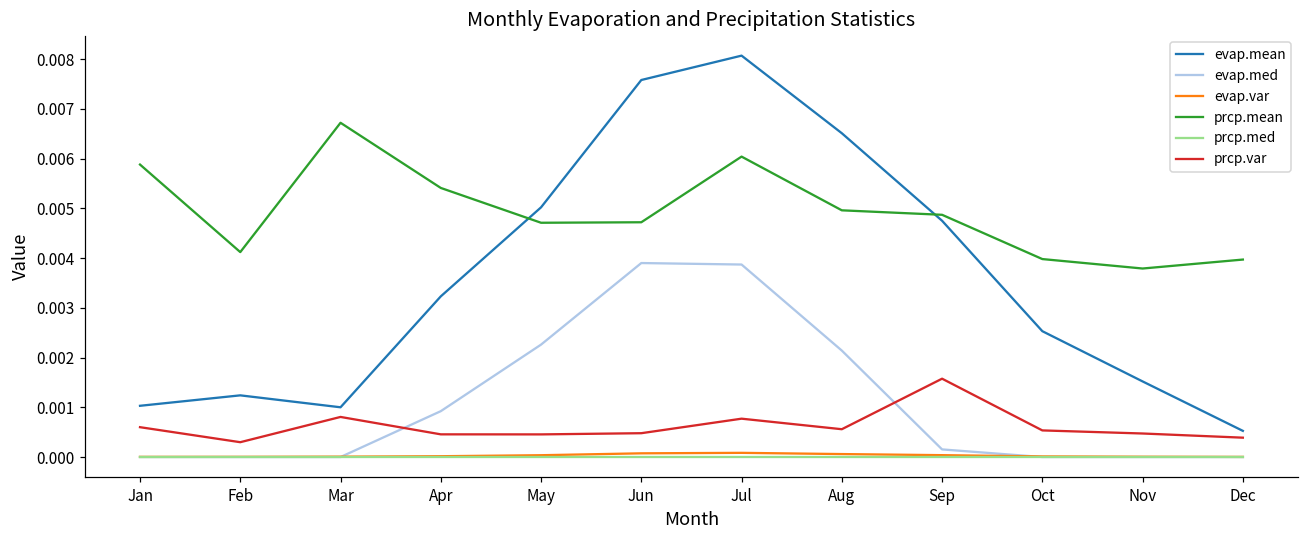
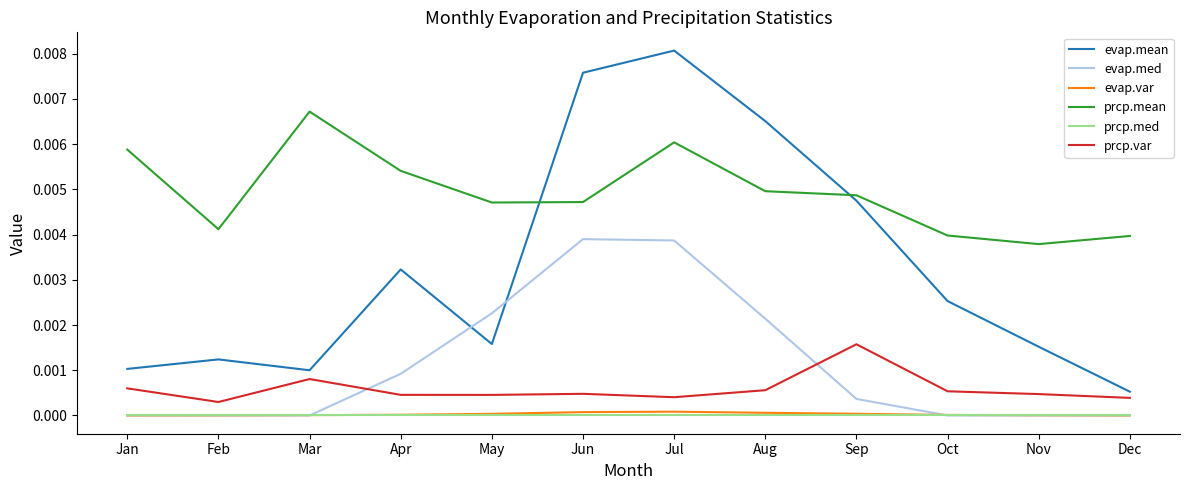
evap.mean, May: 0.0050 -> 0.0016
prcp.var, Jul: 0.0008 -> 0.0004
evap.med, Sep: 0.0002 -> 0.0004
